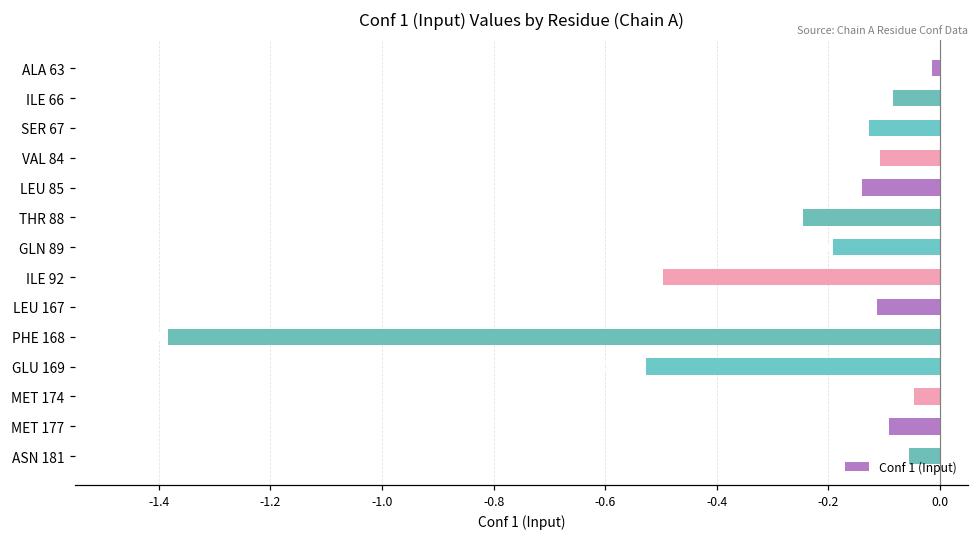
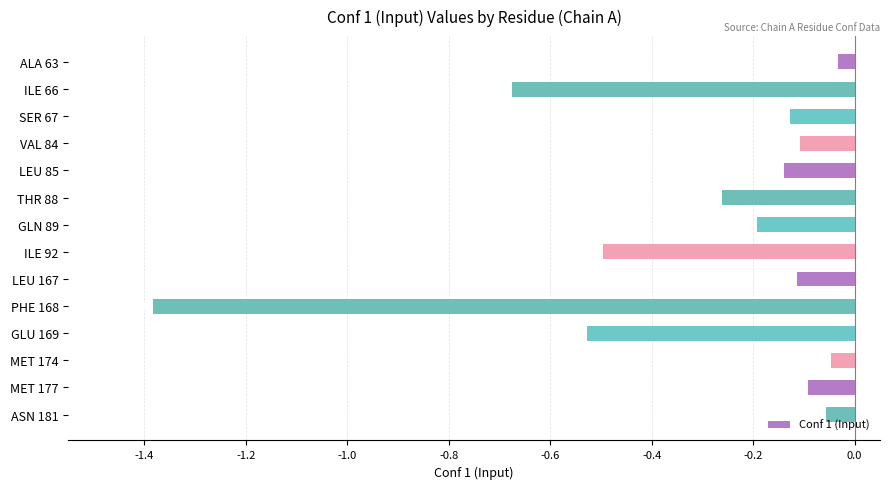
ALA 63: -0.01 -> -0.03
ILE 66: -0.08 -> -0.68
THR 88: -0.24 -> -0.26
